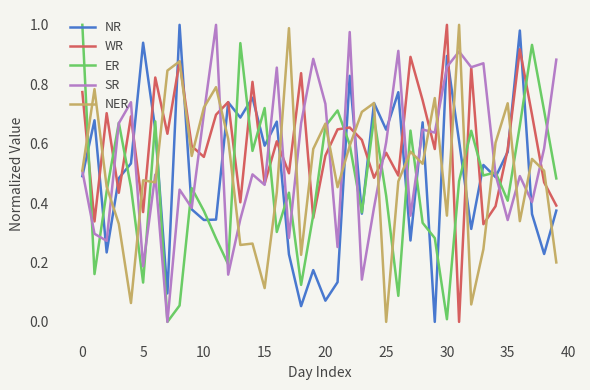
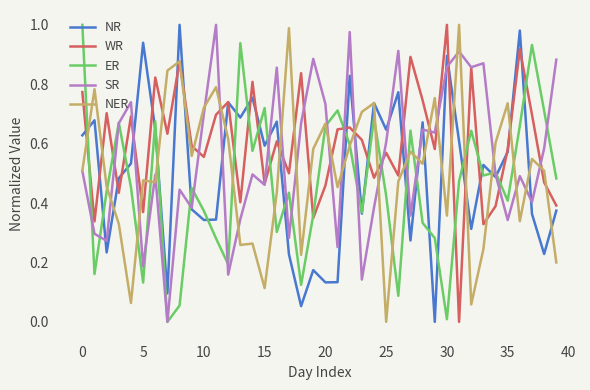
NR, 0: 0.49 -> 0.63
NR, 20: 0.07 -> 0.13
WR, 20: 0.56 -> 0.46
